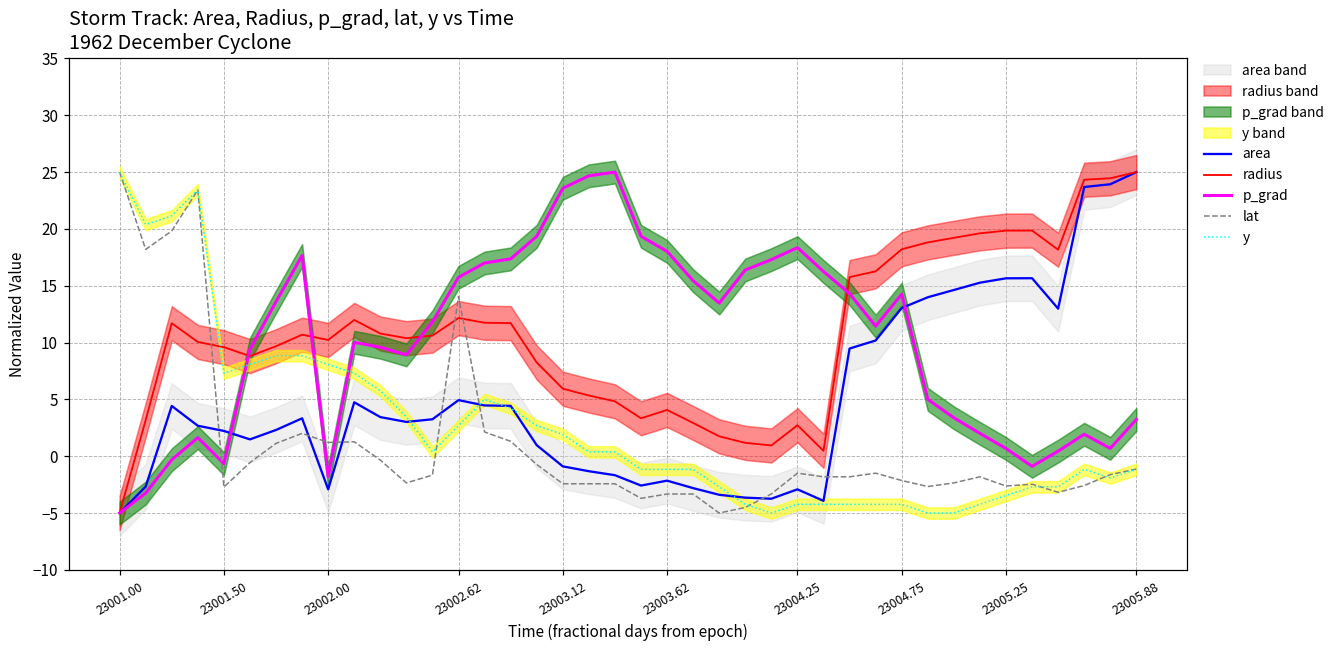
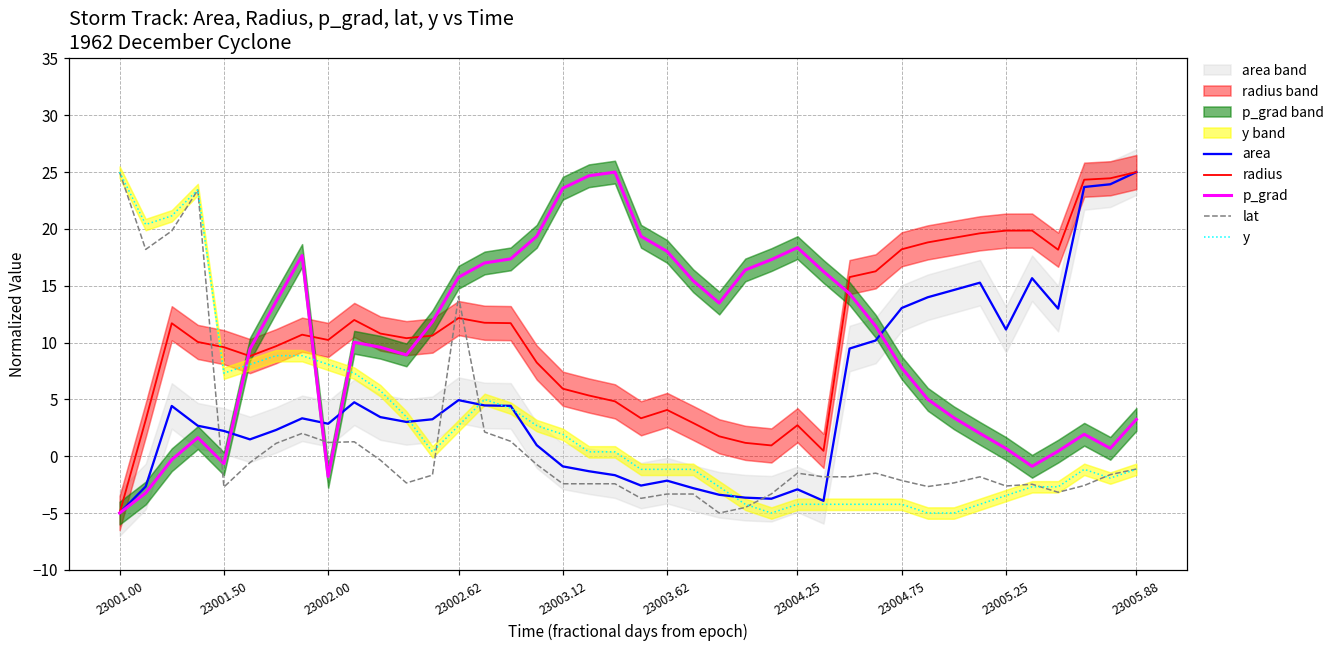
area, 23002.00: -2.9 -> 2.9
p_grad, 23004.75: 14.3 -> 7.8
area, 23005.25: 15.7 -> 11.1
